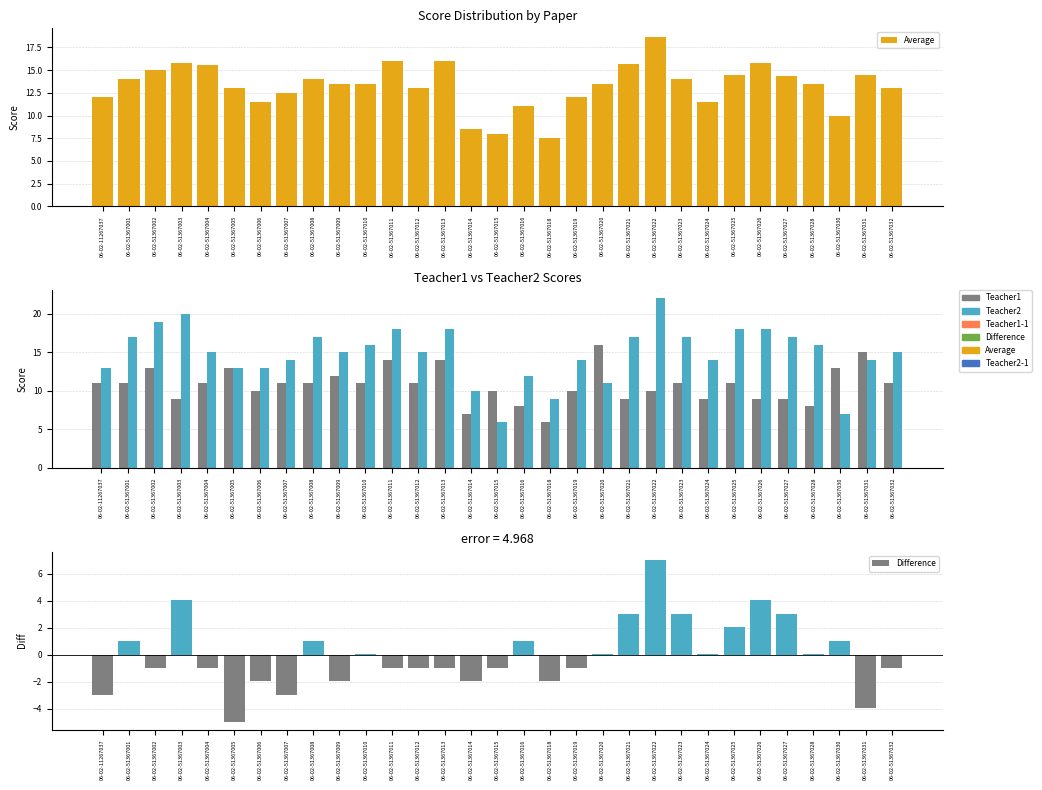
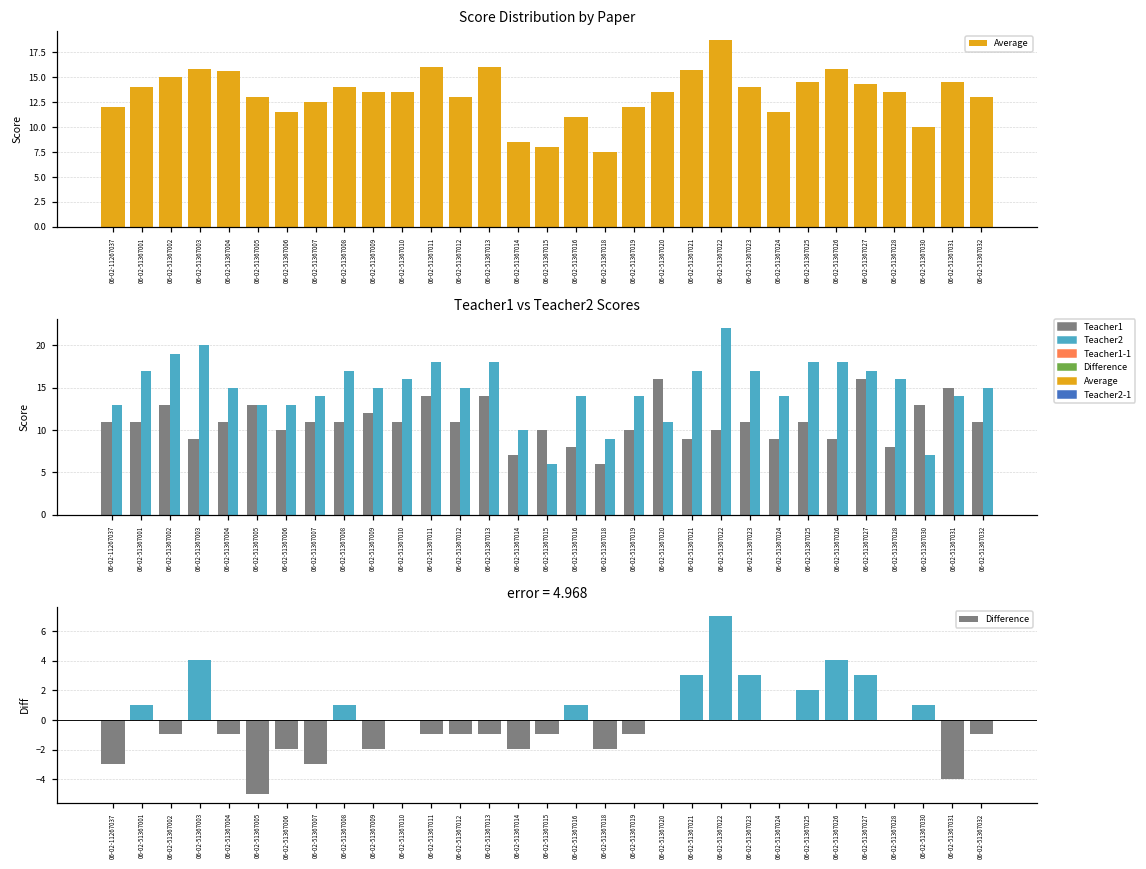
Teacher1 vs Teacher2 Scores, Teacher2, 06-02-51367016: 12 -> 14
Teacher1 vs Teacher2 Scores, Teacher1, 06-02-51367027: 9 -> 16
